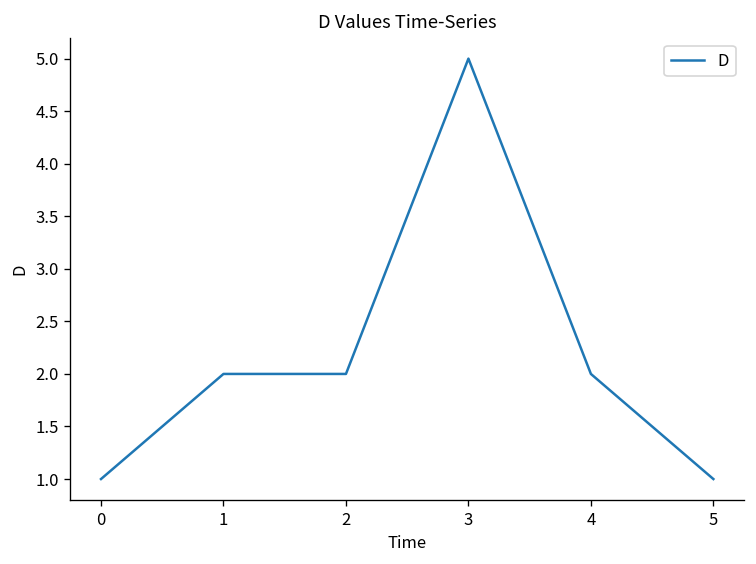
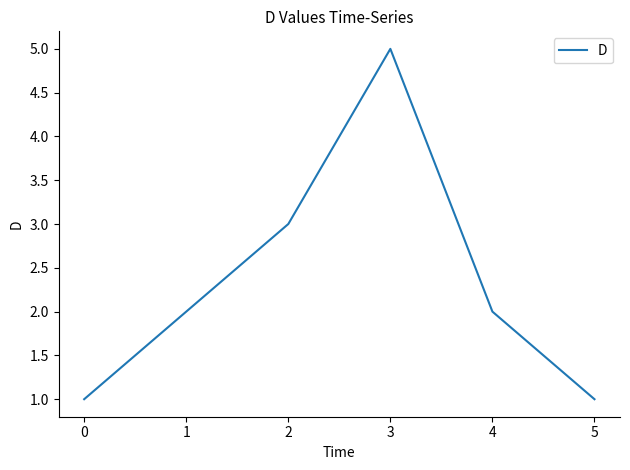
2: 2 -> 3
